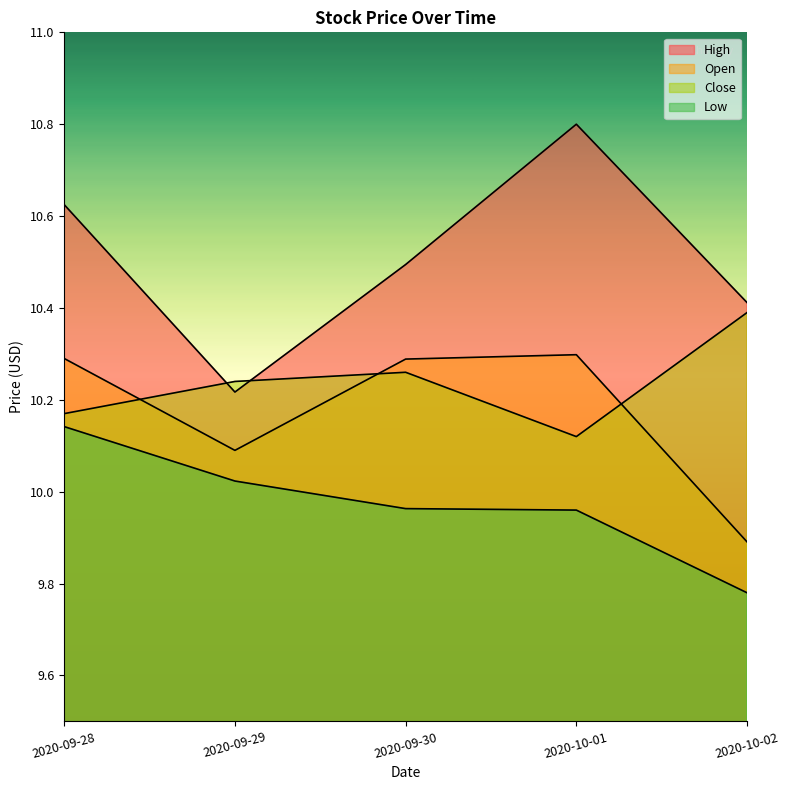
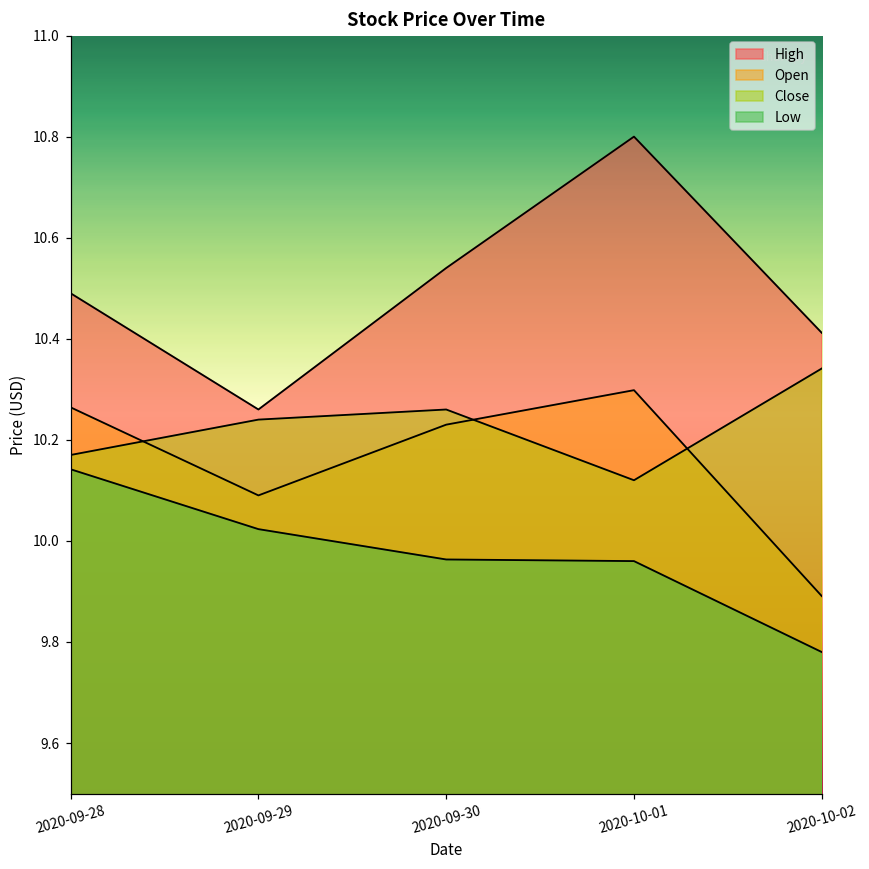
High, 2020-09-28: 10.62 -> 10.49
Open, 2020-09-28: 10.29 -> 10.26
High, 2020-09-29: 10.22 -> 10.26
High, 2020-09-30: 10.49 -> 10.54
Open, 2020-09-30: 10.29 -> 10.23
Close, 2020-10-02: 10.39 -> 10.34
